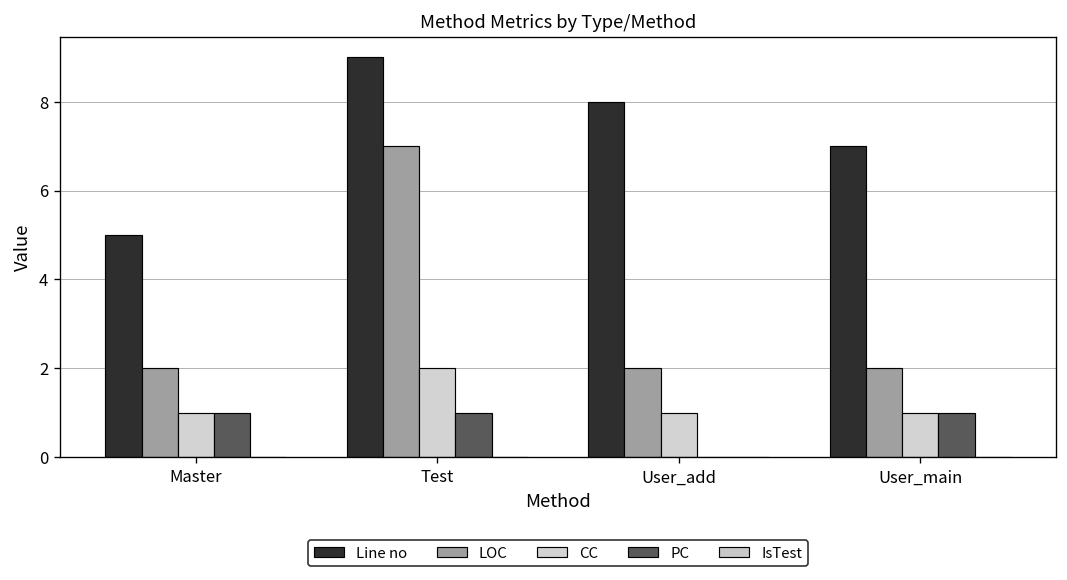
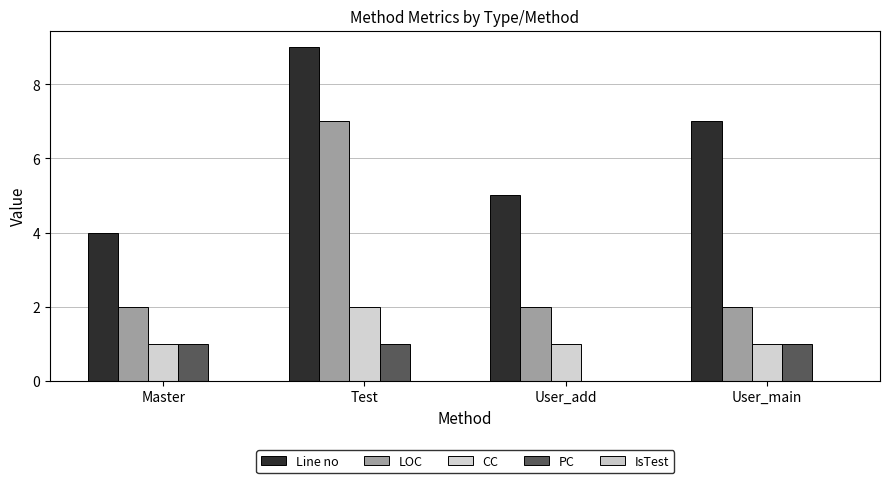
Line no, Master: 5 -> 4
Line no, User_add: 8 -> 5
